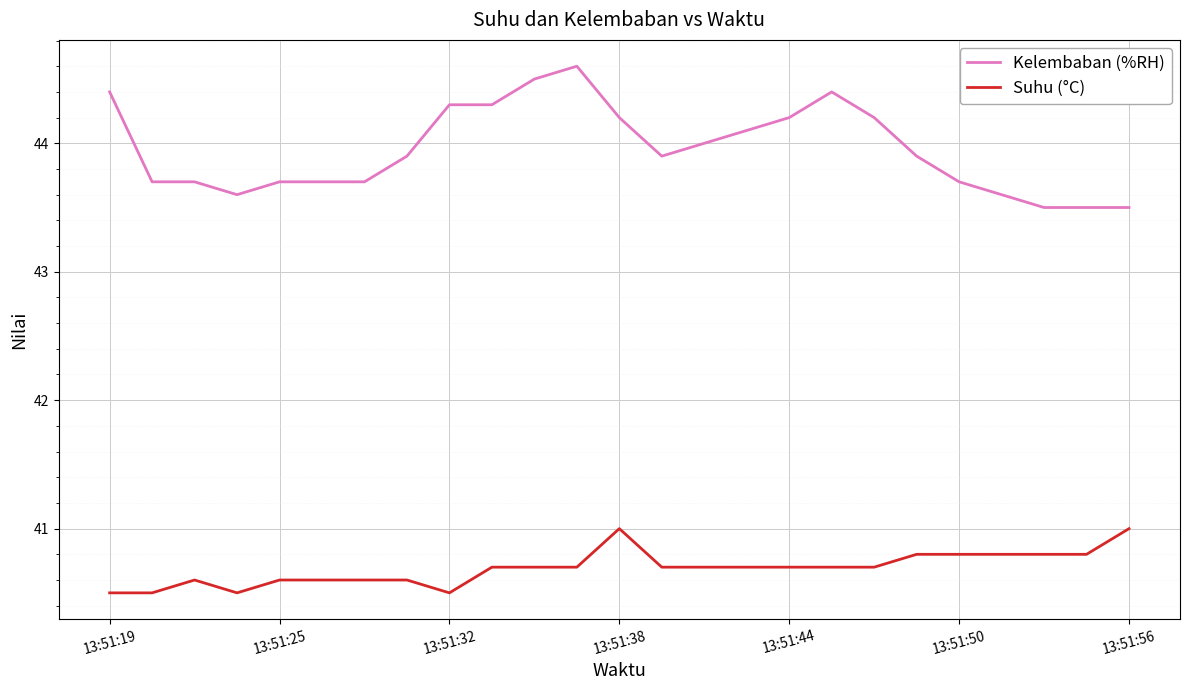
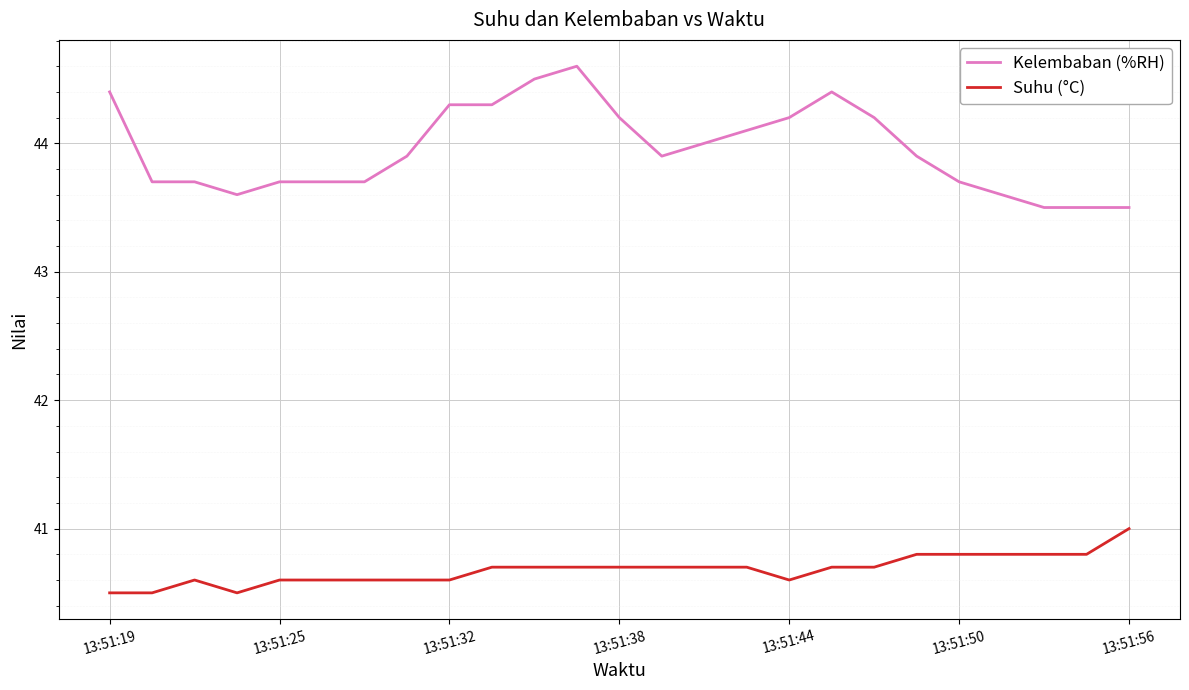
Suhu (°C), 13:51:32: 40.5 -> 40.6
Suhu (°C), 13:51:38: 41.0 -> 40.7
Suhu (°C), 13:51:44: 40.7 -> 40.6
